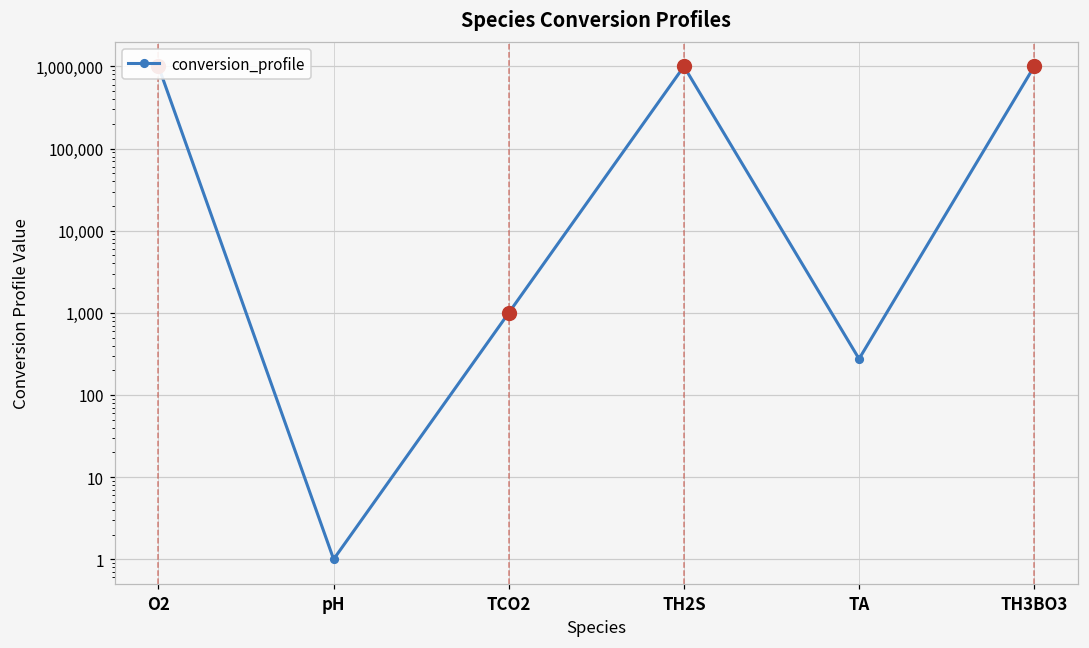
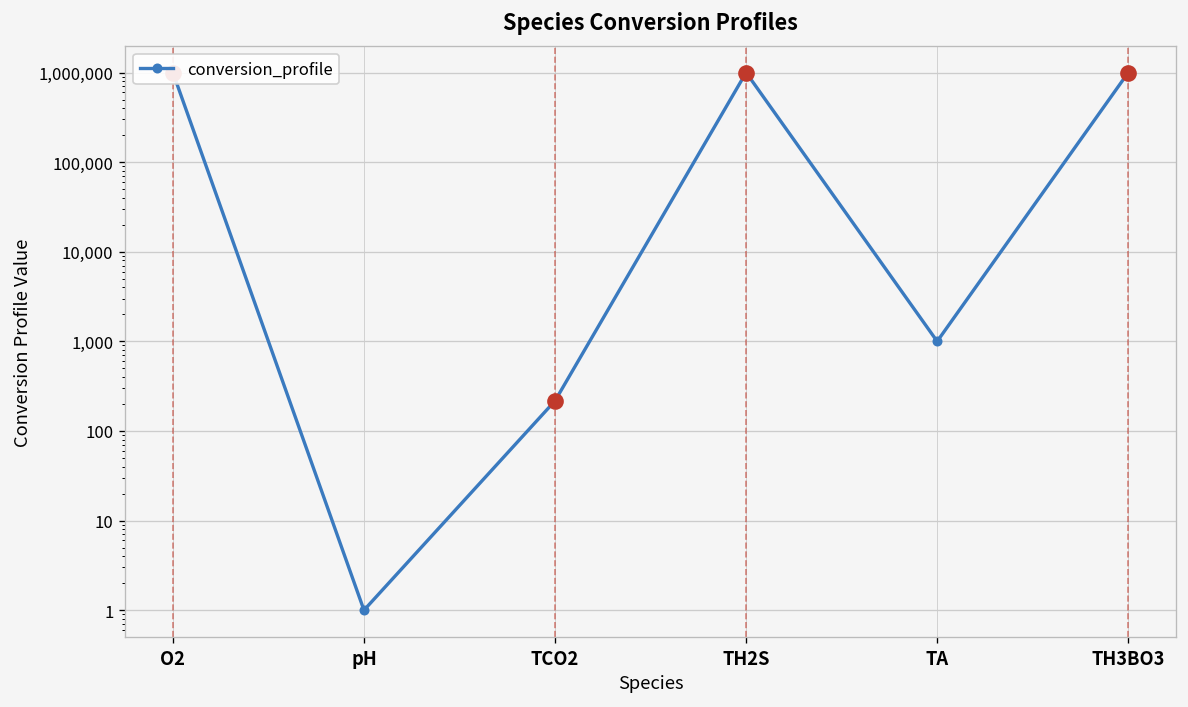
conversion_profile, TCO2: 1,000 -> 220
conversion_profile, TA: 280 -> 1,000
